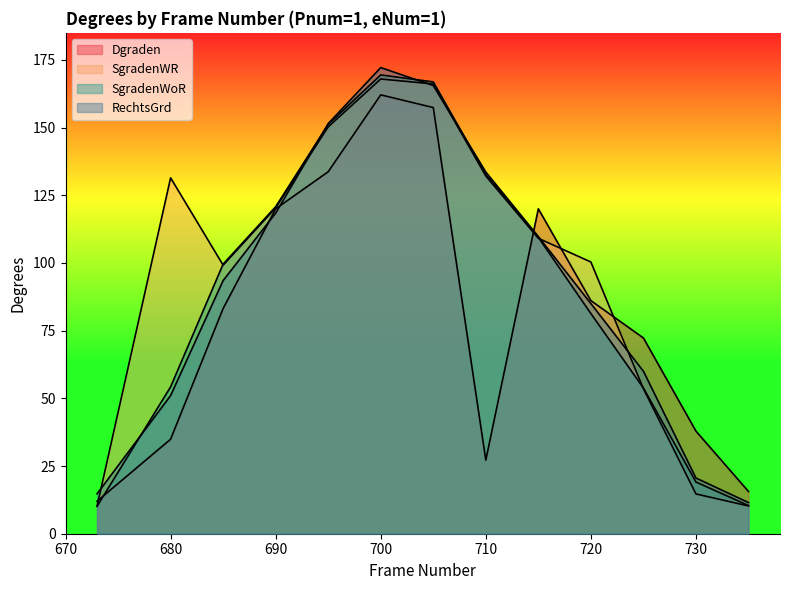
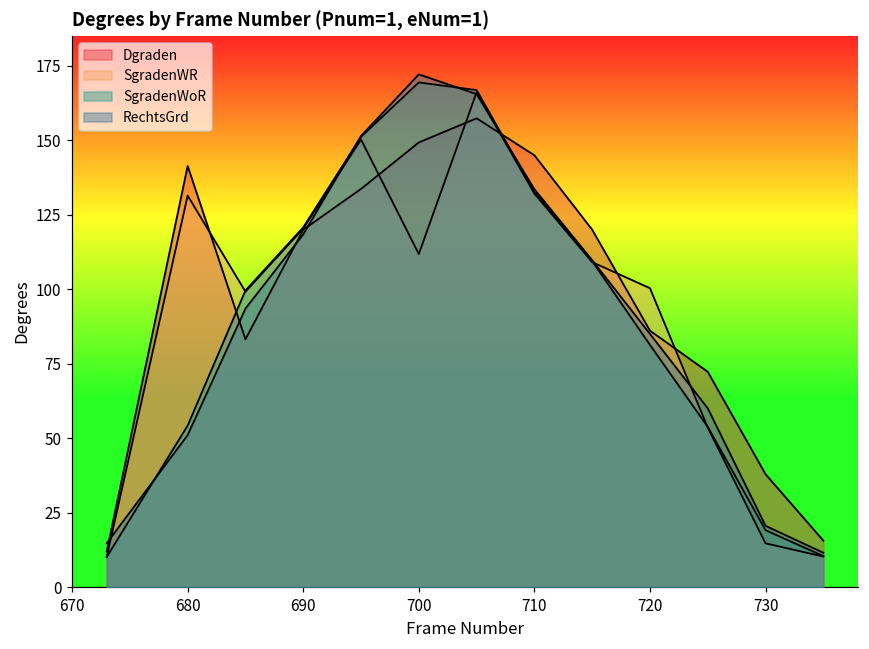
Dgraden, 680: 35 -> 141
Dgraden, 700: 162 -> 149
SgradenWR, 700: 168 -> 112
Dgraden, 710: 27 -> 145
